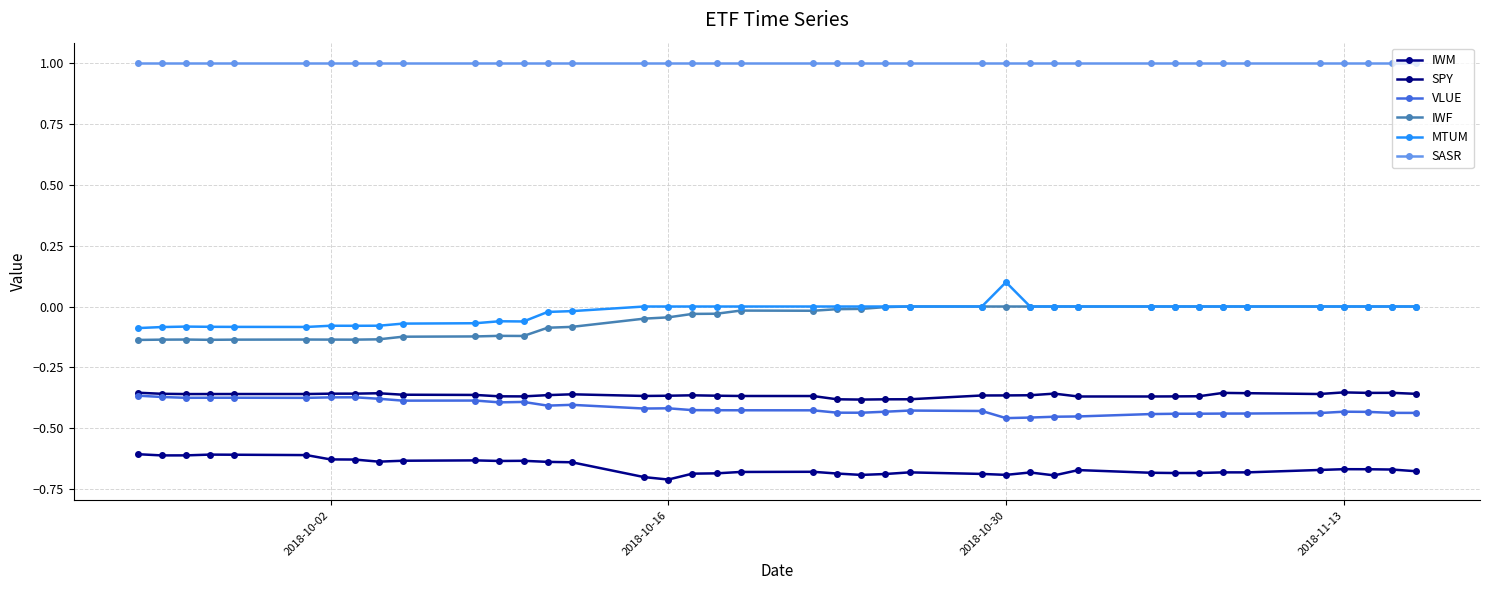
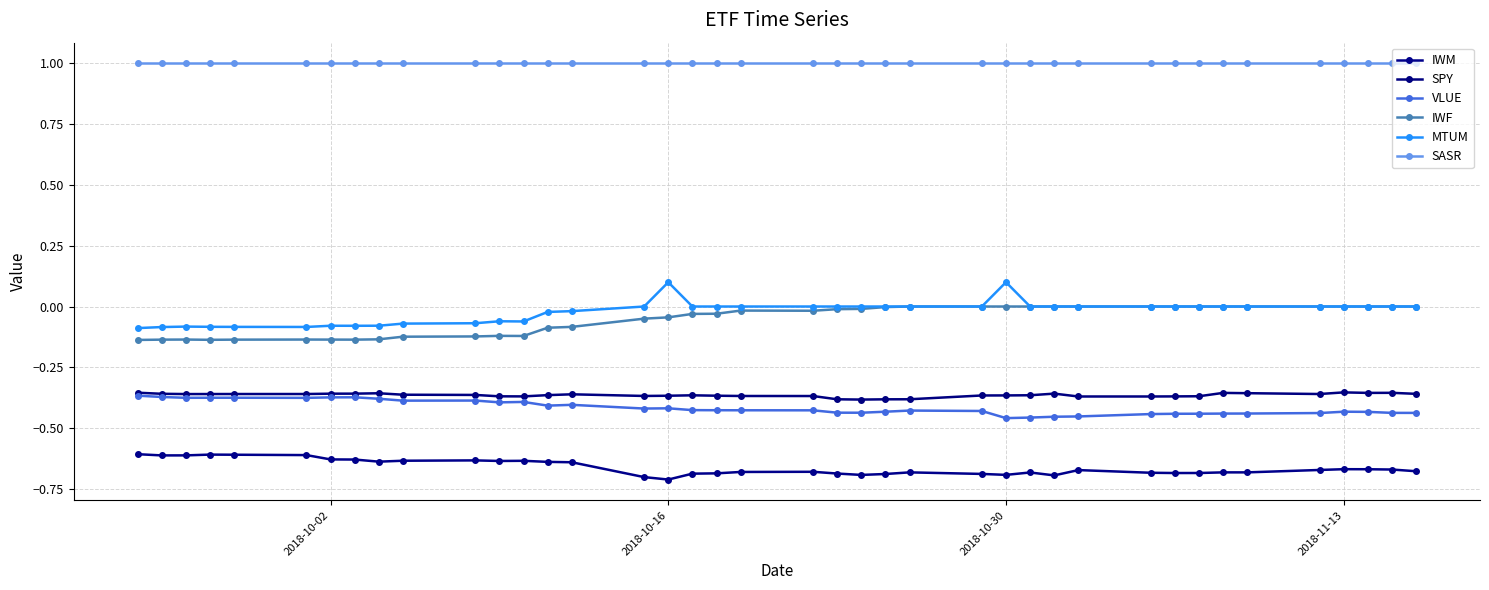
MTUM, 2018-10-16: 0.0 -> 0.1
